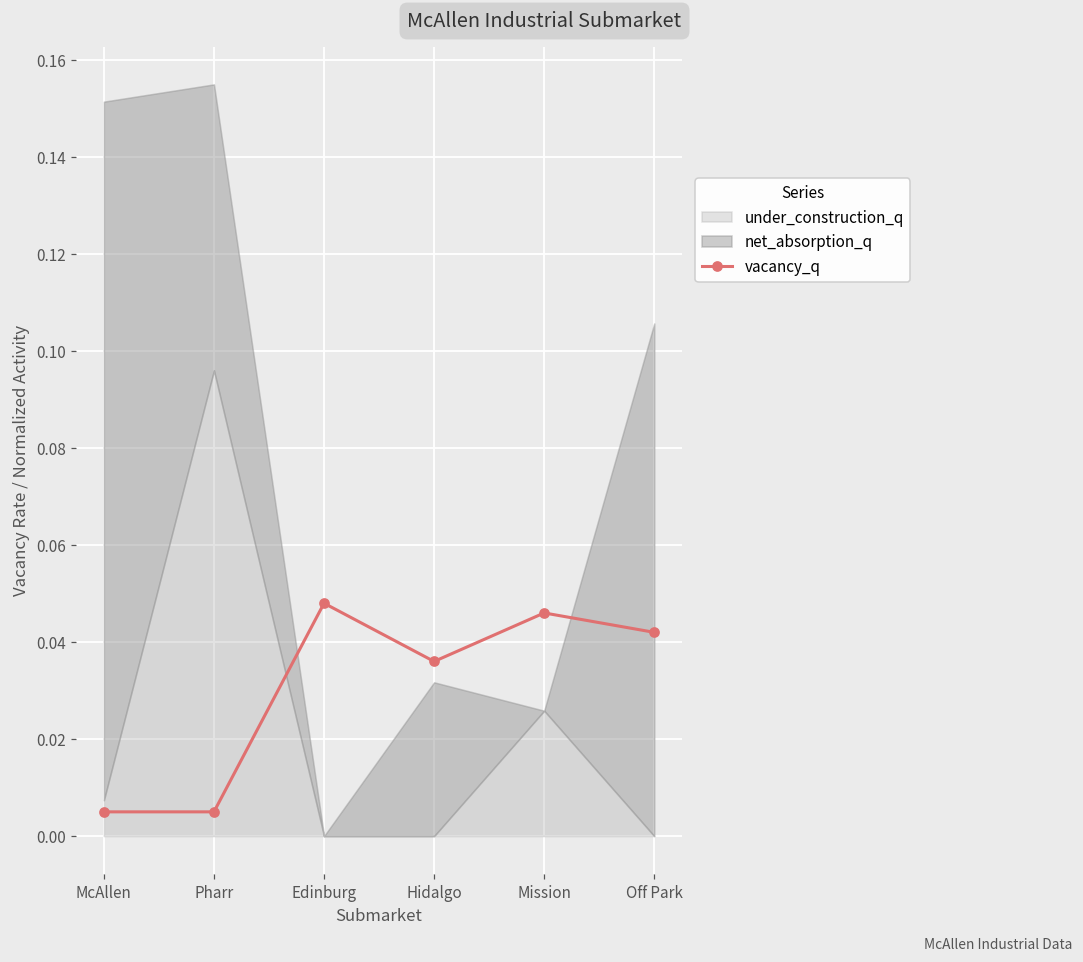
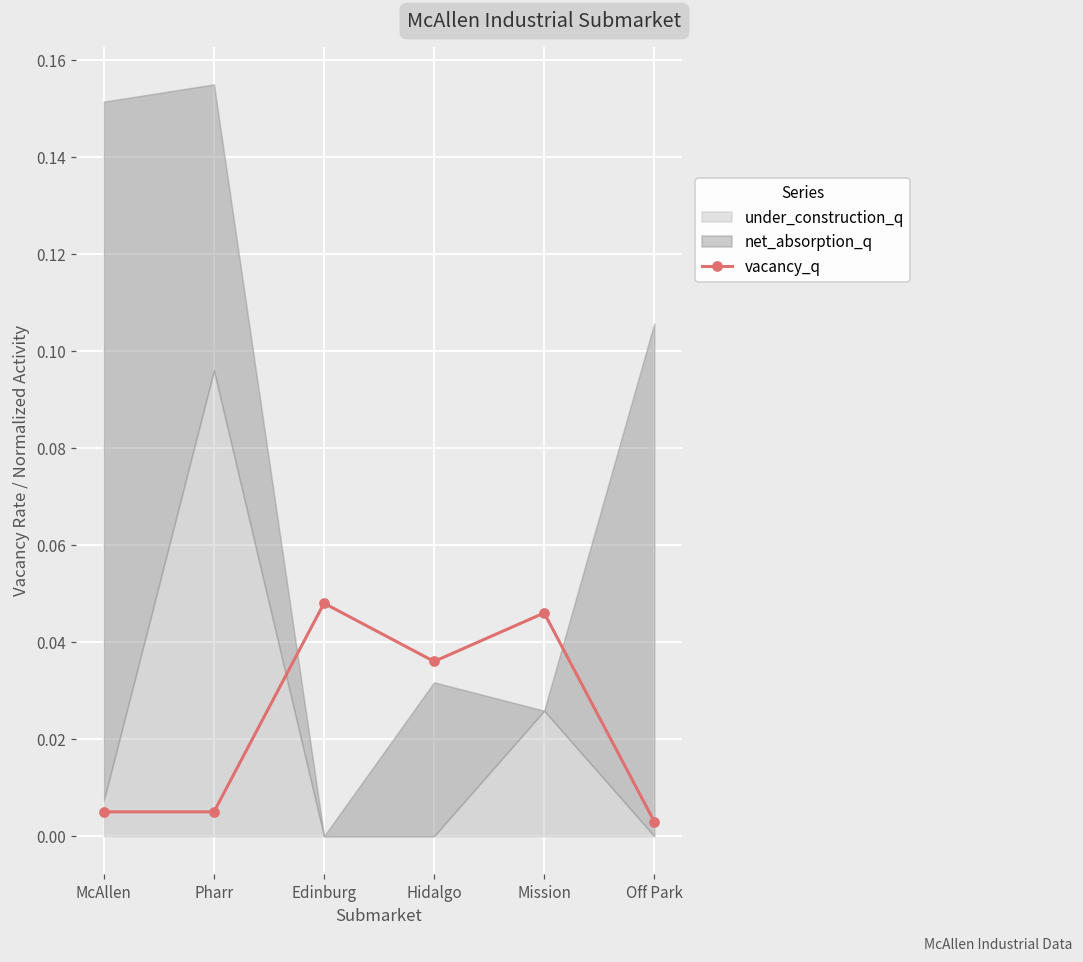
vacancy_q, Off Park: 0.042 -> 0.003
